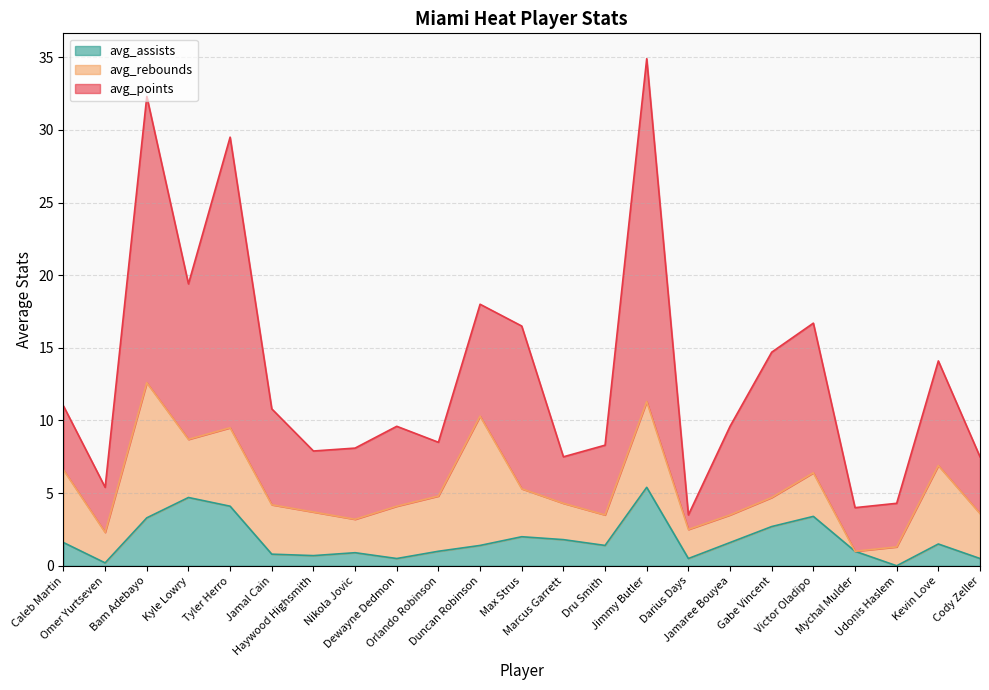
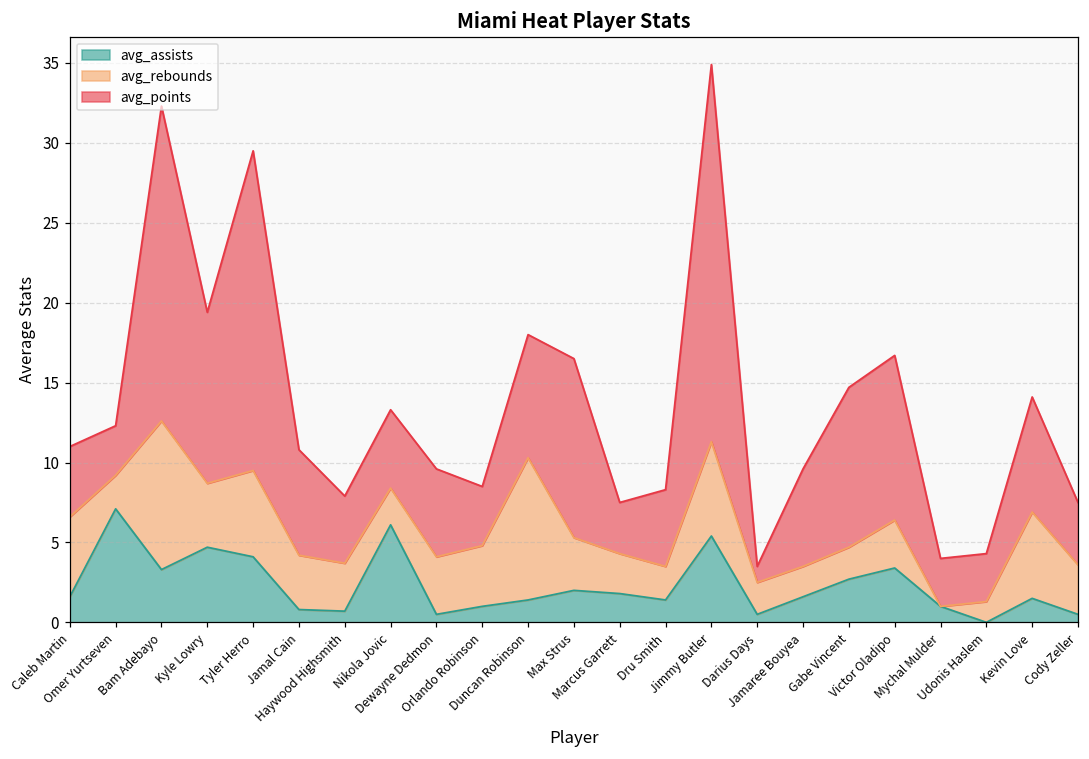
avg_assists, Omer Yurtseven: 0.2 -> 7.1
avg_assists, Nikola Jovic: 0.9 -> 6.1
